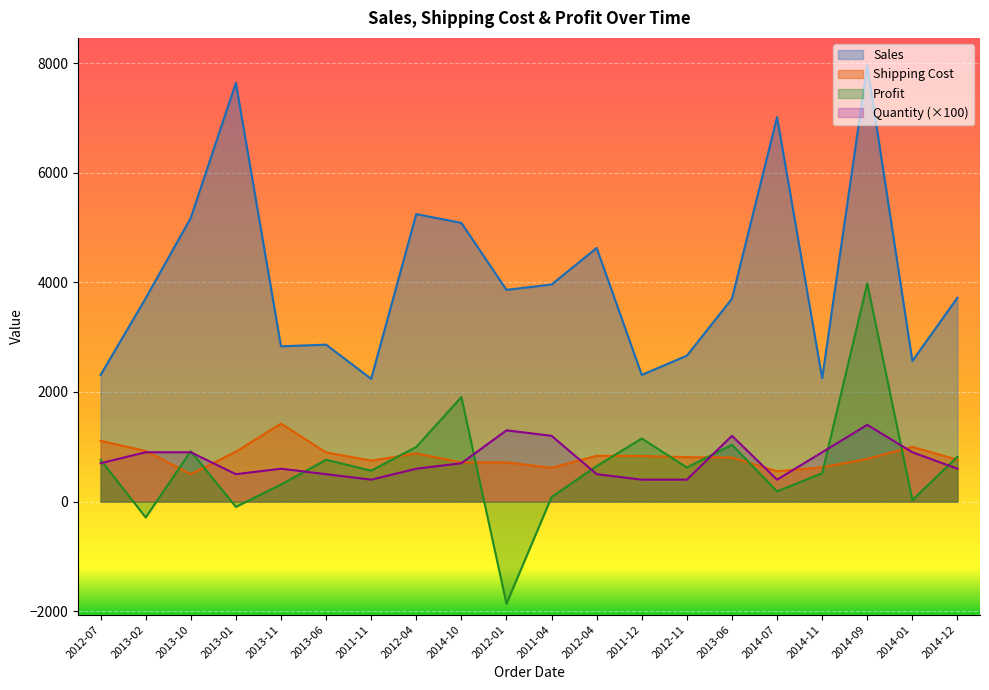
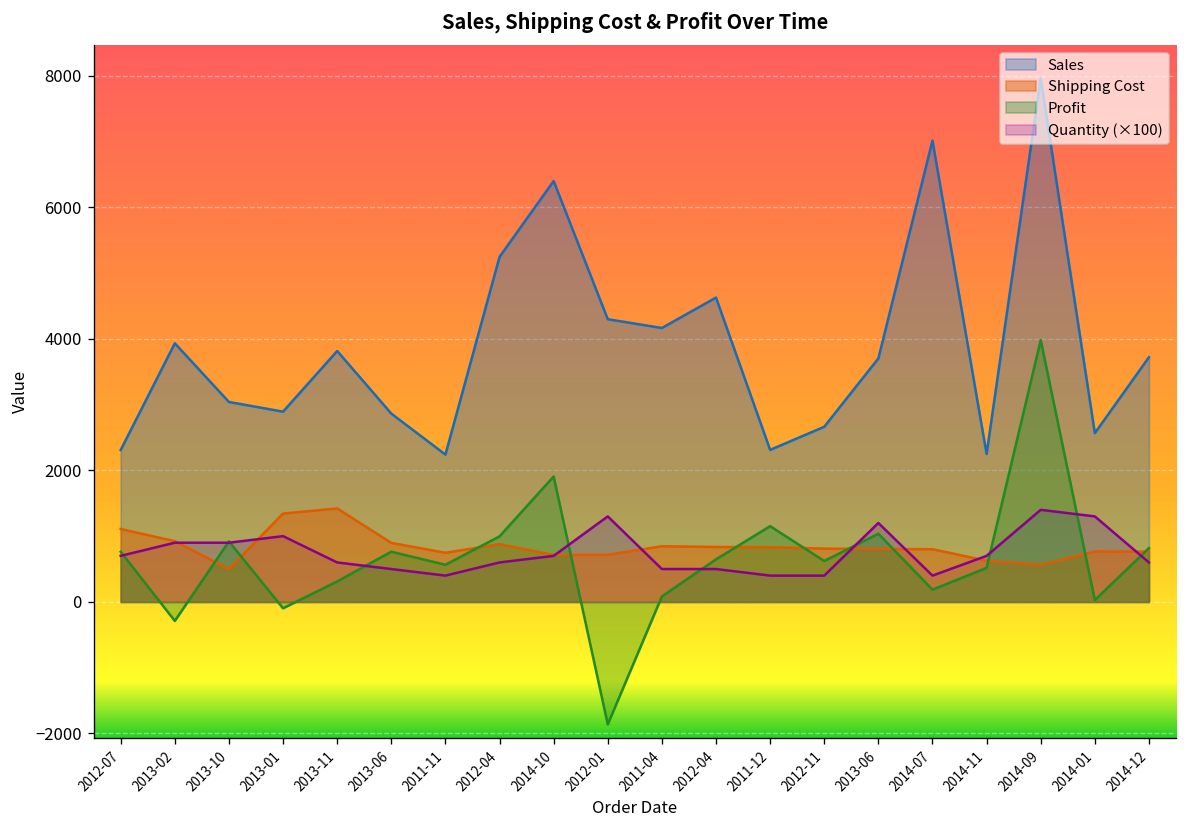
Sales, 2013-02: 3700 -> 3900
Sales, 2013-10: 5200 -> 3000
Sales, 2013-01: 7600 -> 2900
Shipping Cost, 2013-01: 900 -> 1300
Quantity (×100), 2013-01: 500 -> 1000
Sales, 2013-11: 2800 -> 3800
Sales, 2014-10: 5100 -> 6400
Sales, 2012-01: 3900 -> 4300
Sales, 2011-04: 4000 -> 4200
Shipping Cost, 2011-04: 600 -> 800
Quantity (×100), 2011-04: 1200 -> 500
Shipping Cost, 2014-07: 600 -> 800
Quantity (×100), 2014-11: 900 -> 700
Shipping Cost, 2014-09: 800 -> 600
Shipping Cost, 2014-01: 1000 -> 800
Quantity (×100), 2014-01: 900 -> 1300
